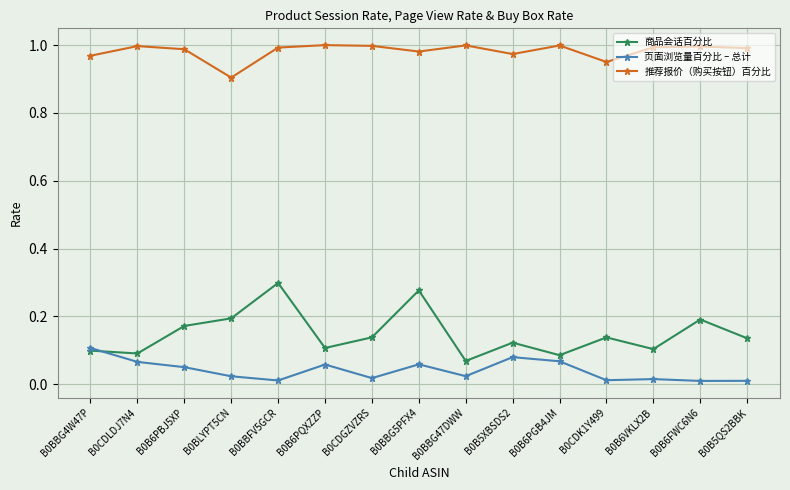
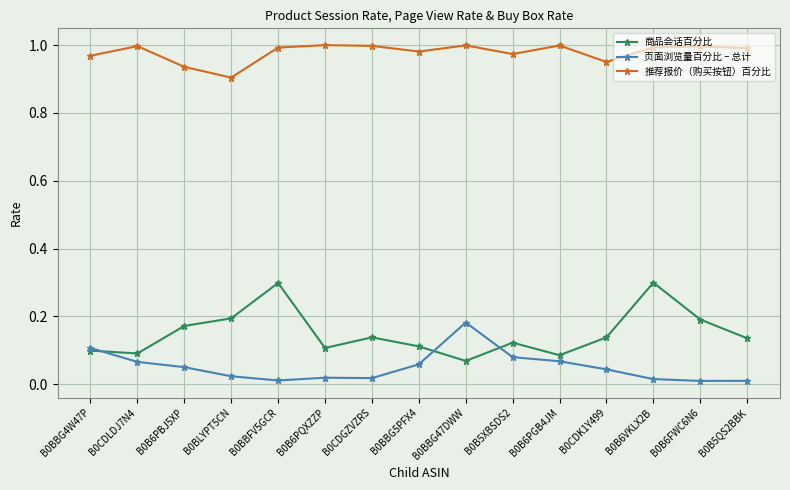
推荐报价（购买按钮）百分比, B0B6PBJ5XP: 0.99 -> 0.94
页面浏览量百分比 – 总计, B0B6PQXZZP: 0.06 -> 0.02
商品会话百分比, B0BBG5PFX4: 0.28 -> 0.11
页面浏览量百分比 – 总计, B0BBG47DWW: 0.02 -> 0.18
页面浏览量百分比 – 总计, B0CDK1Y499: 0.01 -> 0.04
商品会话百分比, B0B6VKLX2B: 0.10 -> 0.30
